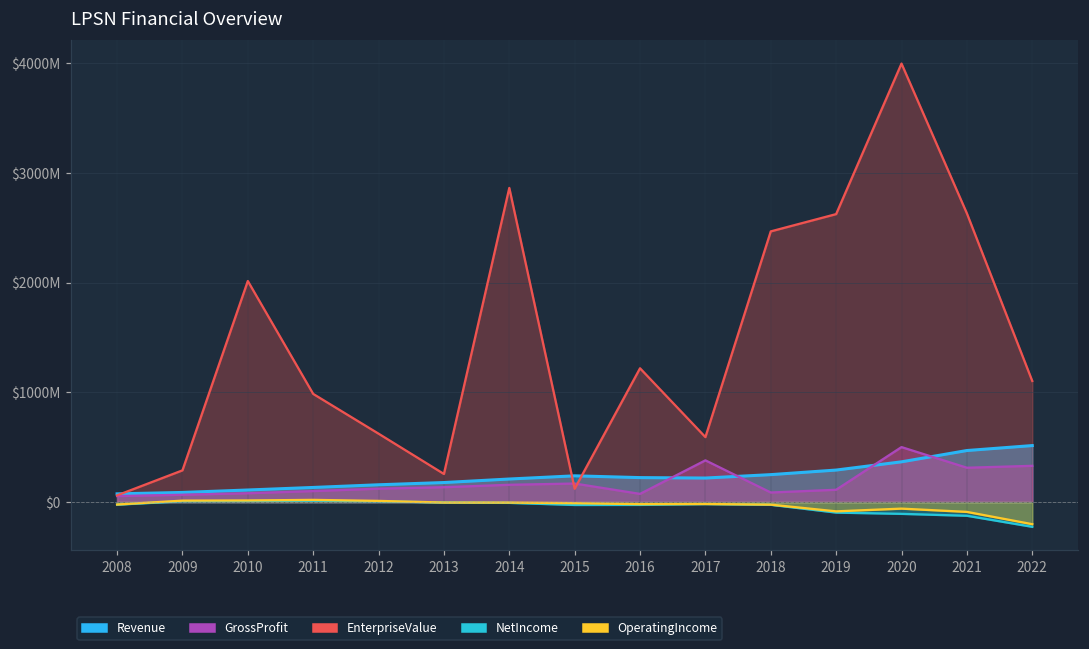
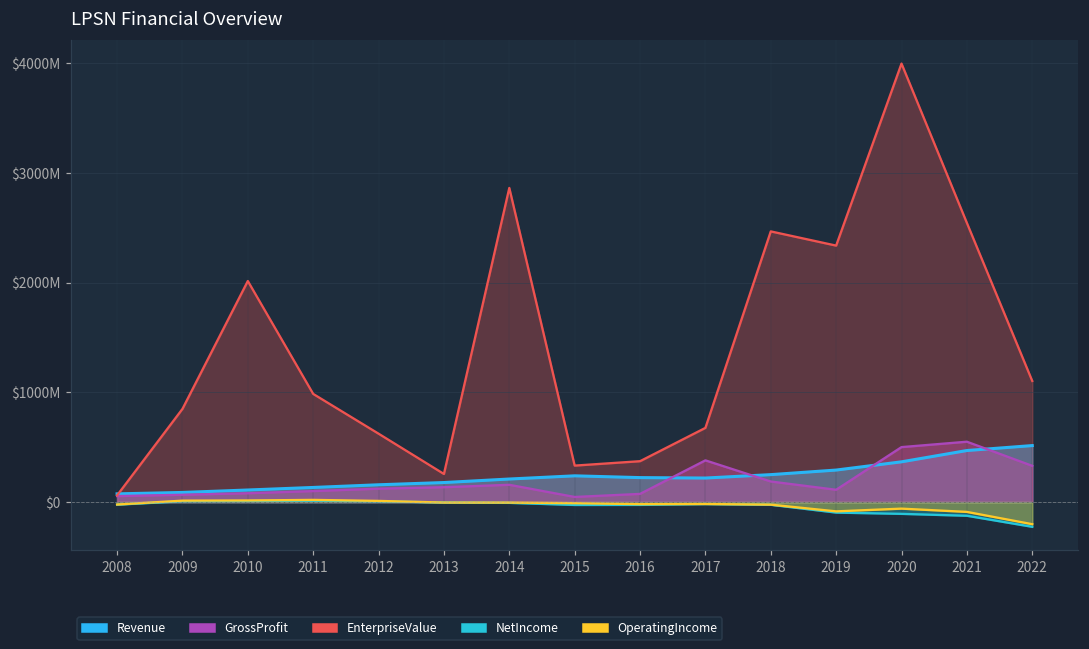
EnterpriseValue, 2009: $300000000 -> $800000000
GrossProfit, 2015: $200000000 -> $0
EnterpriseValue, 2015: $100000000 -> $300000000
EnterpriseValue, 2016: $1200000000 -> $400000000
EnterpriseValue, 2017: $600000000 -> $700000000
GrossProfit, 2018: $100000000 -> $200000000
EnterpriseValue, 2019: $2600000000 -> $2300000000
GrossProfit, 2021: $300000000 -> $600000000
EnterpriseValue, 2021: $2600000000 -> $2500000000
